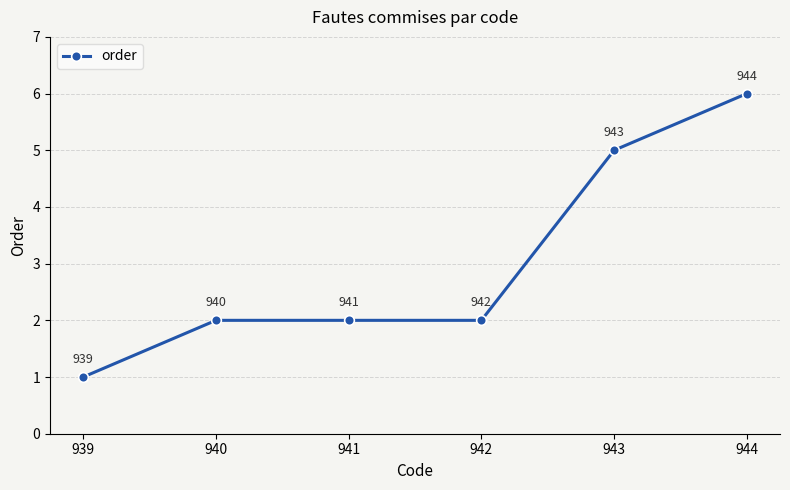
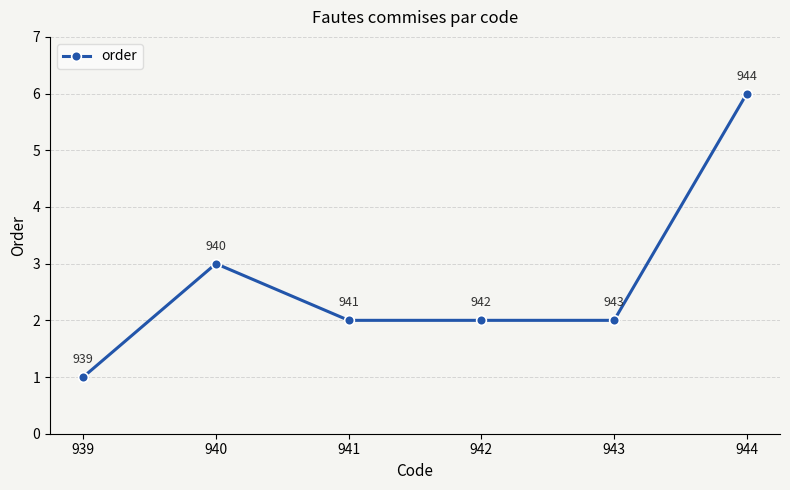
940: 2 -> 3
943: 5 -> 2
